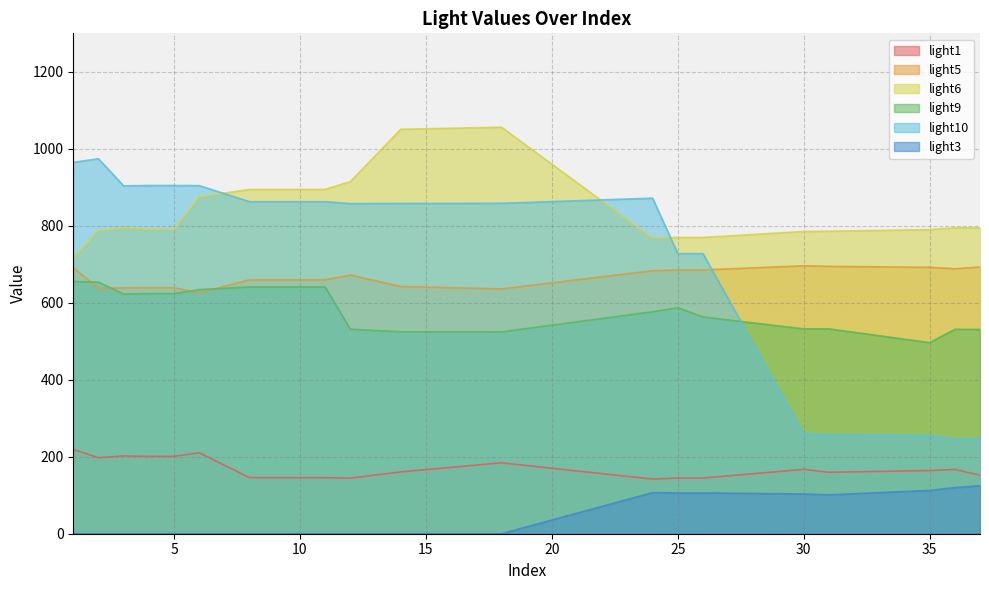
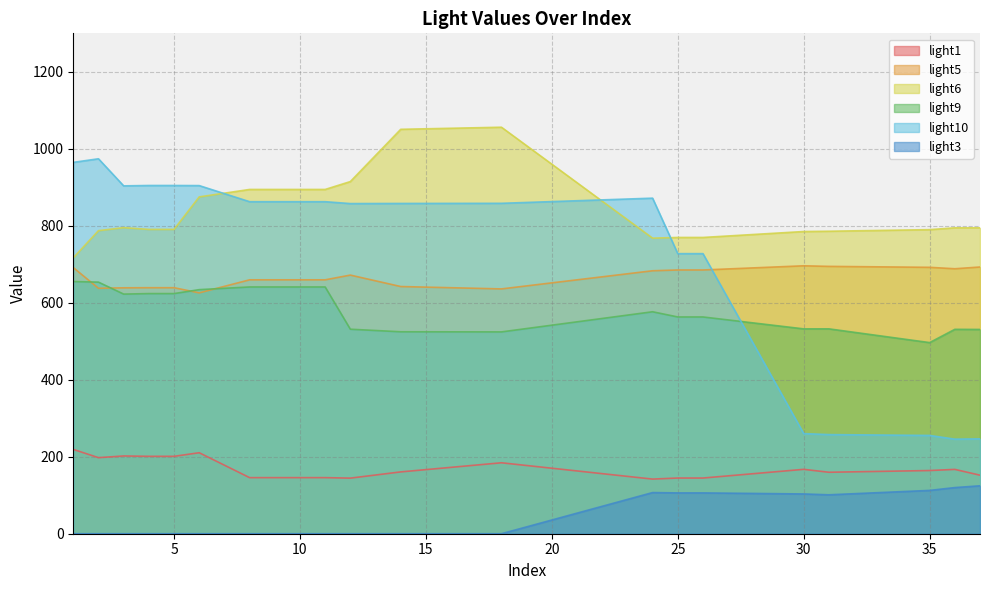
light9, 25: 590 -> 560
